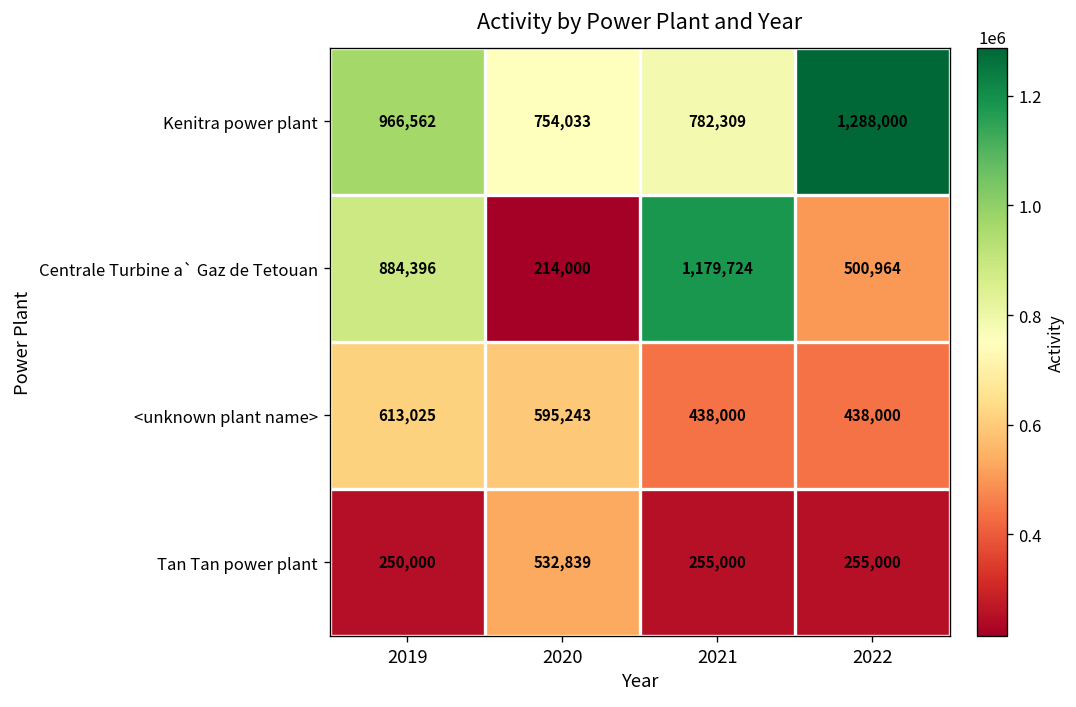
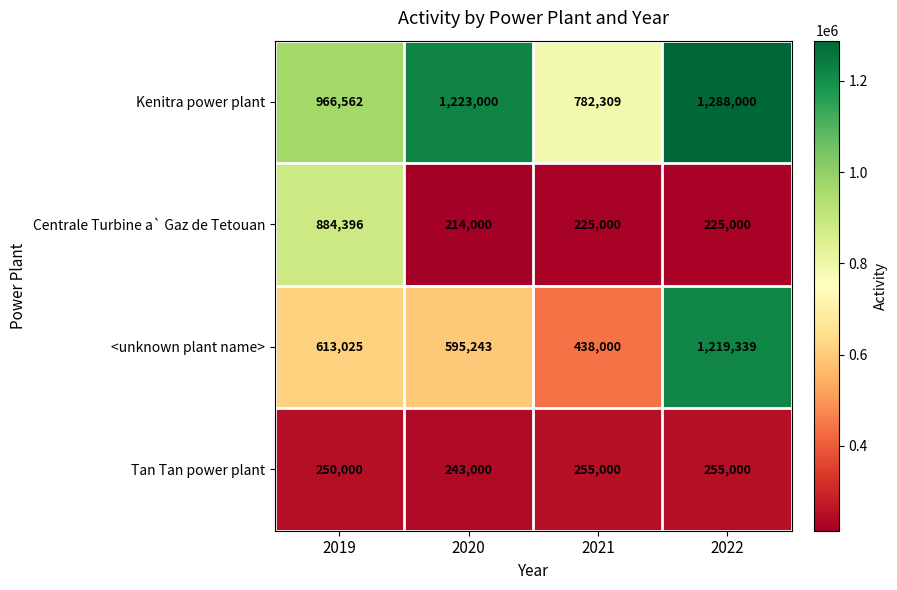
Kenitra power plant, 2020: 754,033 -> 1,223,000
Centrale Turbine a` Gaz de Tetouan, 2021: 1,179,724 -> 225,000
Centrale Turbine a` Gaz de Tetouan, 2022: 500,964 -> 225,000
<unknown plant name>, 2022: 438,000 -> 1,219,339
Tan Tan power plant, 2020: 532,839 -> 243,000
